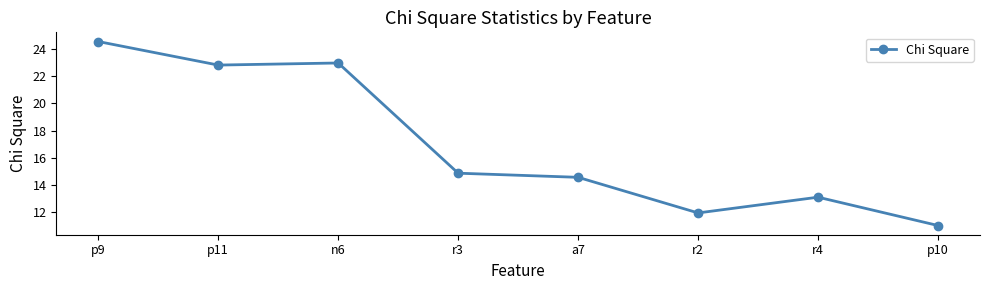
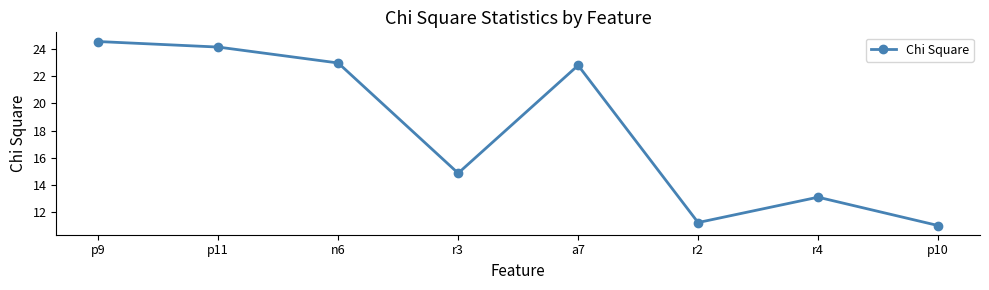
p11: 22.8 -> 24.2
a7: 14.5 -> 22.8
r2: 11.9 -> 11.2
